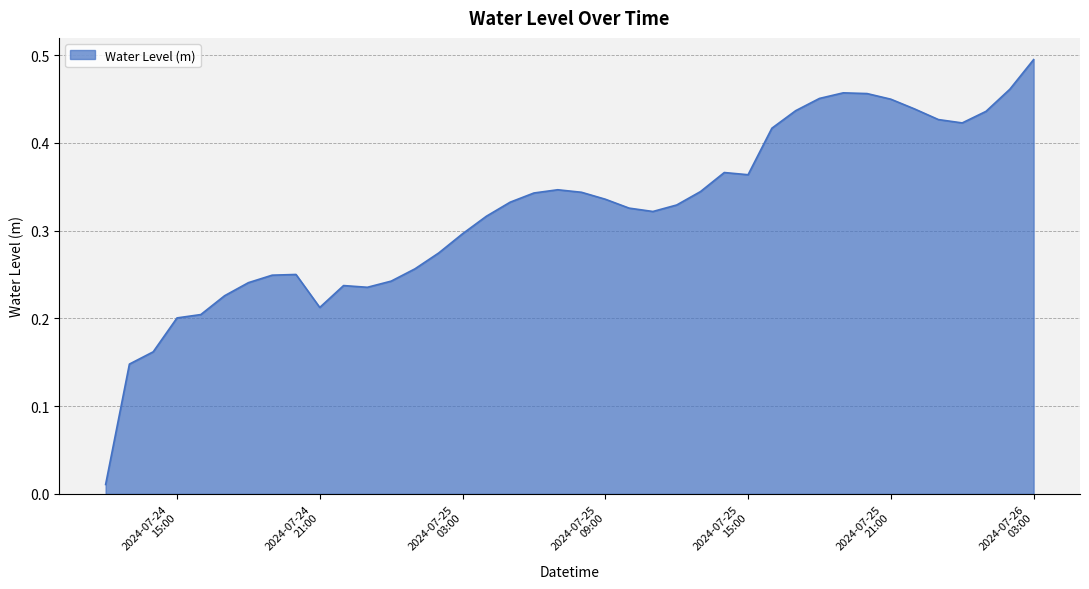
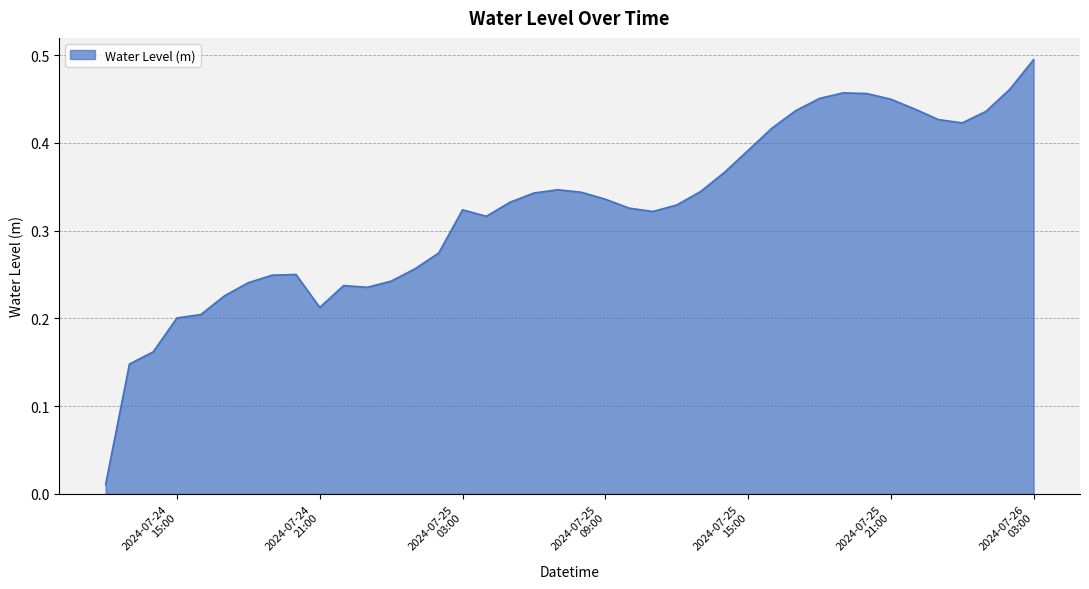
2024-07-25 03:00: 0.30 -> 0.32
2024-07-25 15:00: 0.36 -> 0.39
